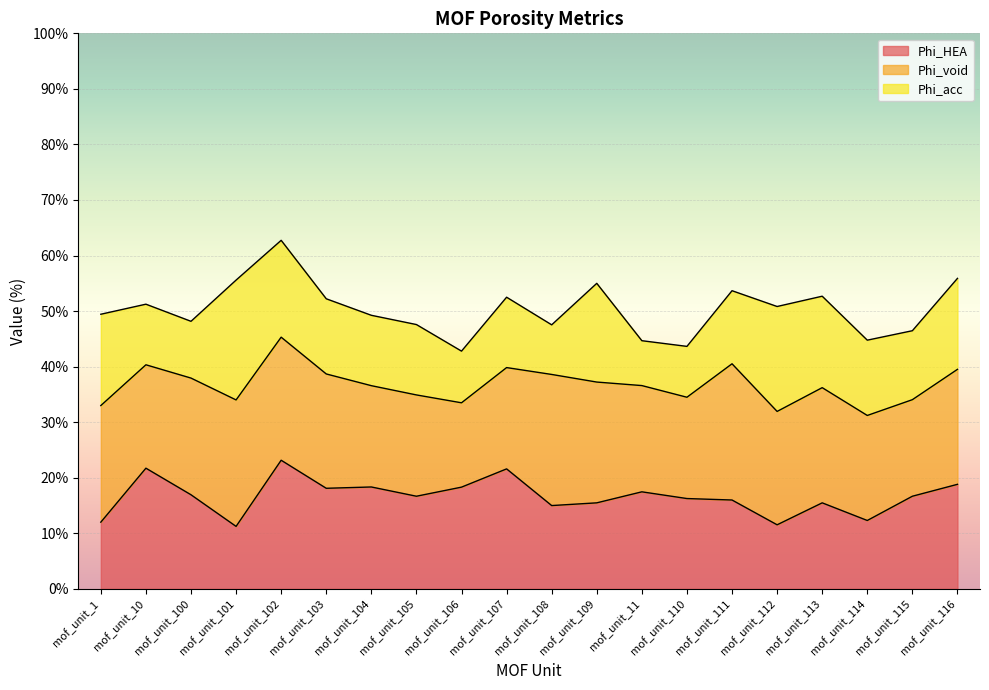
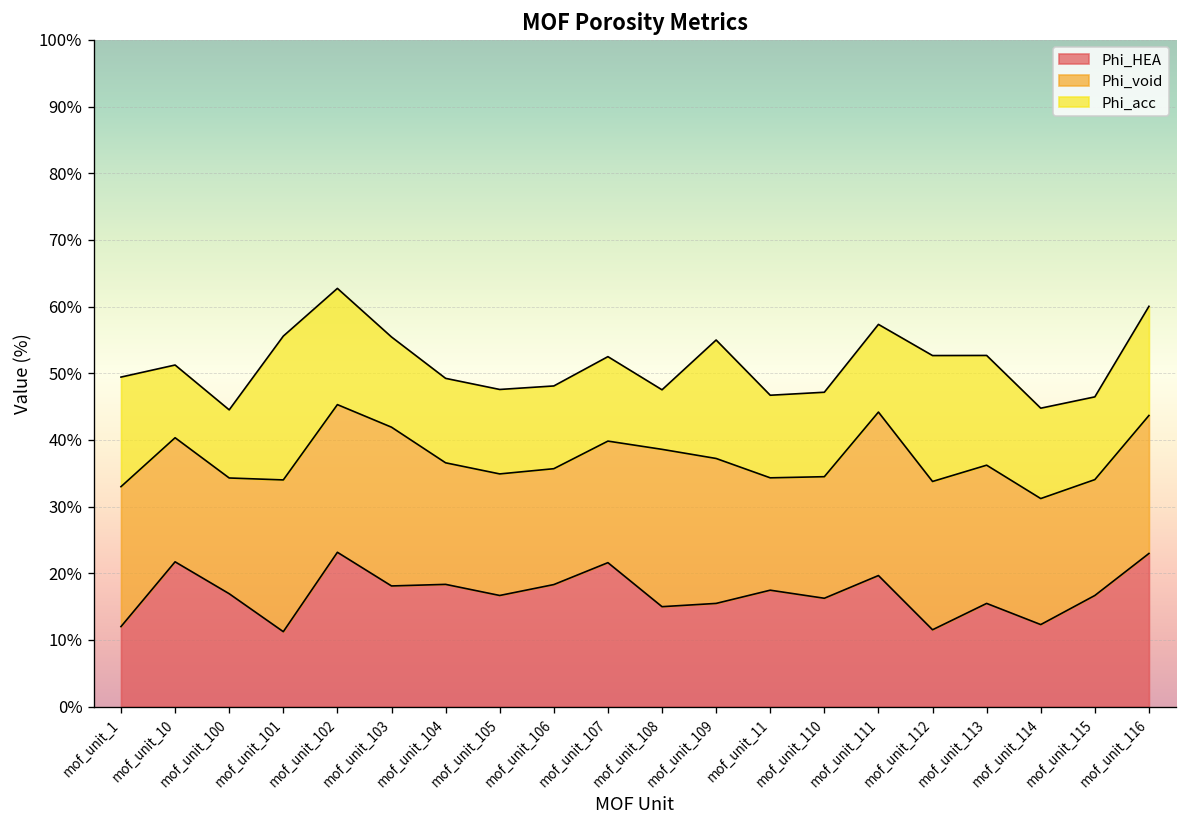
Phi_void, mof_unit_100: 21% -> 17%
Phi_void, mof_unit_103: 21% -> 24%
Phi_void, mof_unit_106: 15% -> 17%
Phi_acc, mof_unit_106: 9% -> 12%
Phi_void, mof_unit_11: 19% -> 17%
Phi_acc, mof_unit_11: 8% -> 12%
Phi_acc, mof_unit_110: 9% -> 13%
Phi_HEA, mof_unit_111: 16% -> 20%
Phi_void, mof_unit_112: 20% -> 22%
Phi_HEA, mof_unit_116: 19% -> 23%
